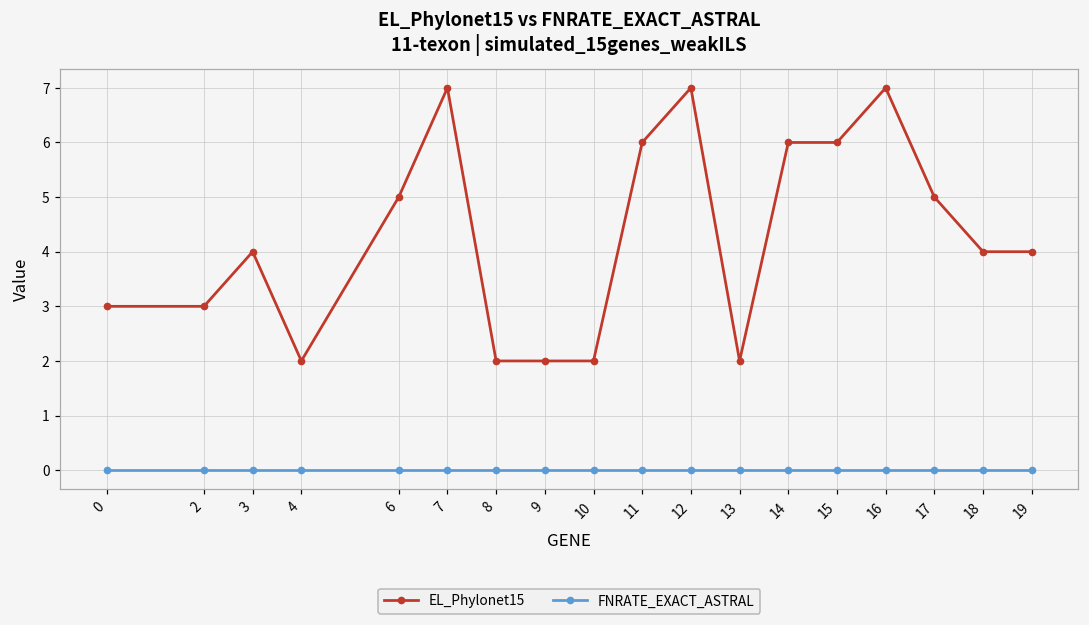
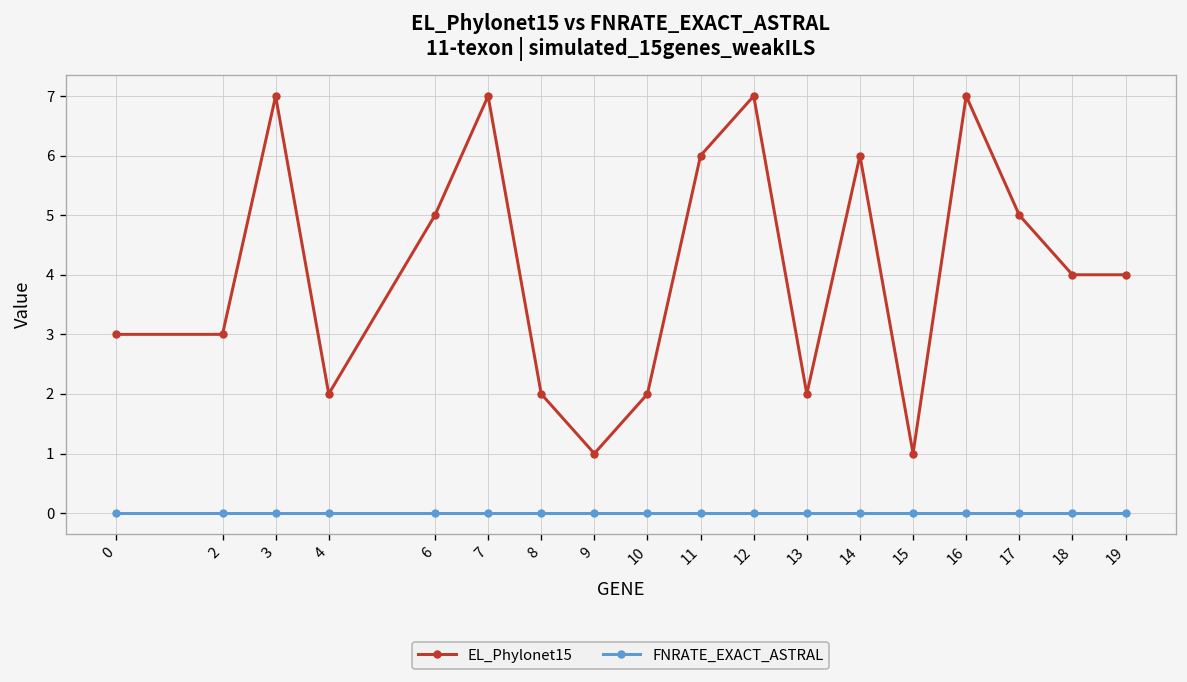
EL_Phylonet15, 3: 4 -> 7
EL_Phylonet15, 9: 2 -> 1
EL_Phylonet15, 15: 6 -> 1
